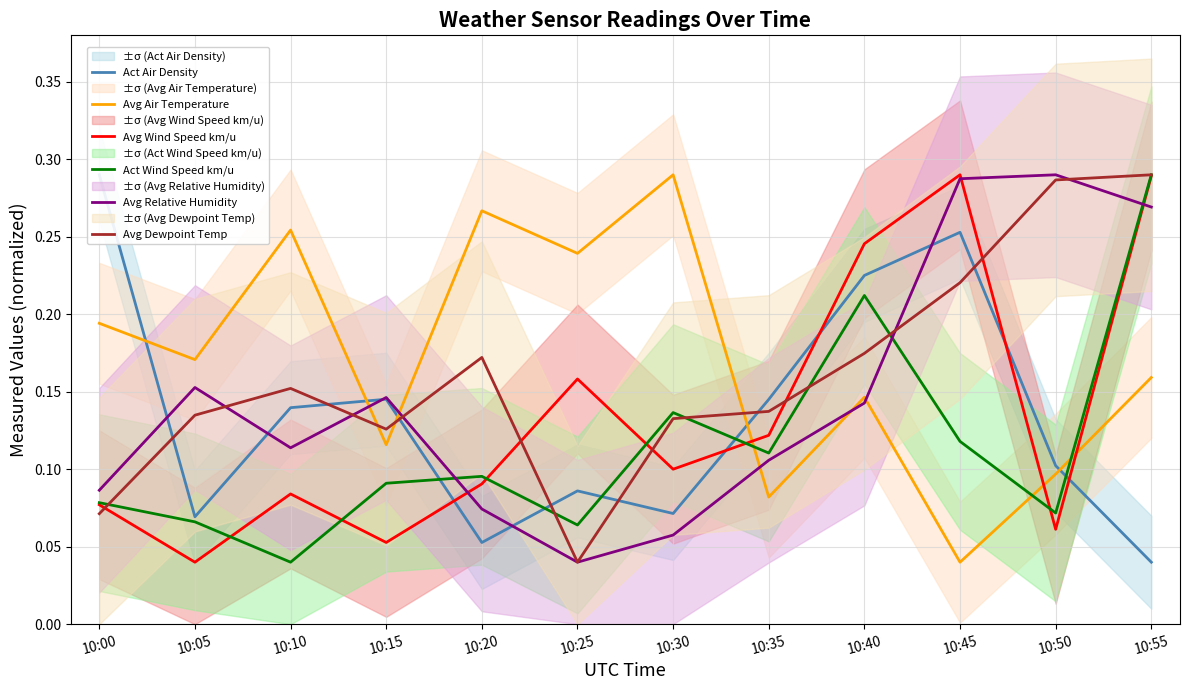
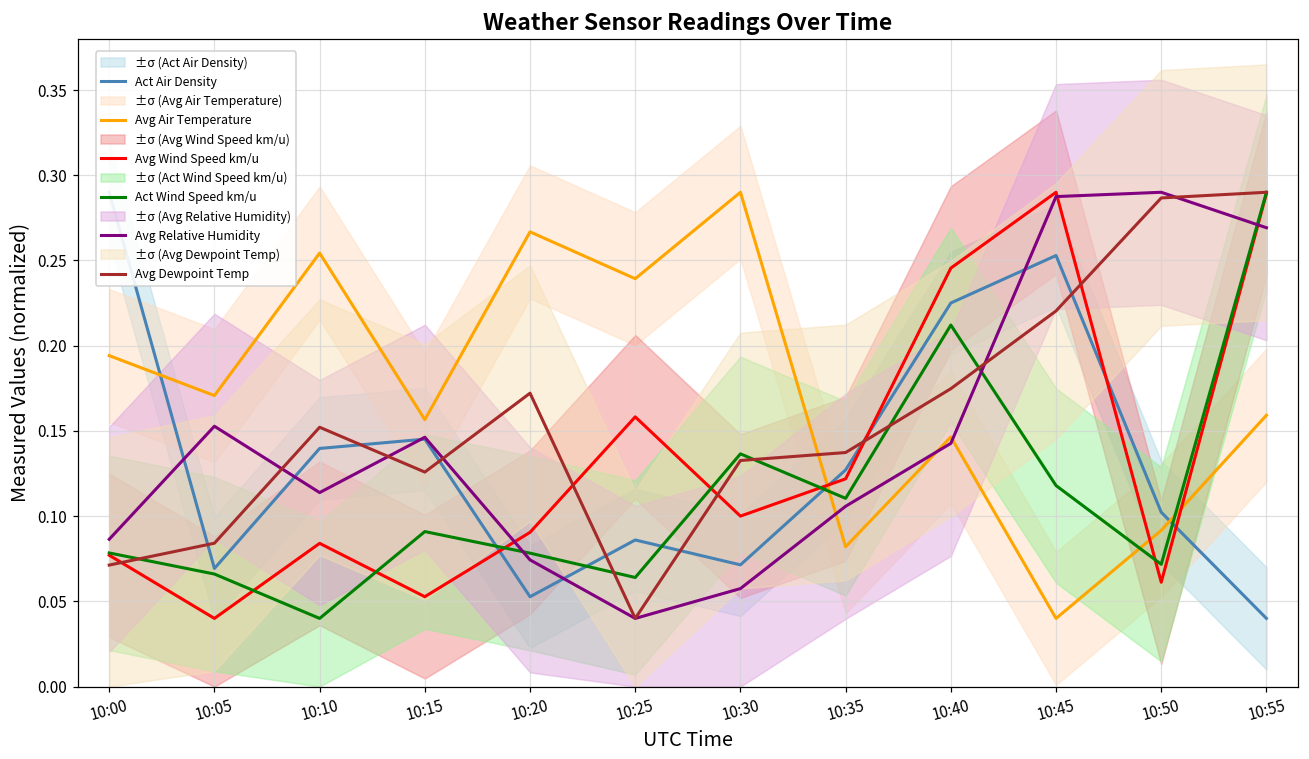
Avg Dewpoint Temp, 10:05: 0.135 -> 0.084
Avg Air Temperature, 10:15: 0.116 -> 0.157
Act Wind Speed km/u, 10:20: 0.095 -> 0.078
Act Air Density, 10:35: 0.145 -> 0.127
Avg Air Temperature, 10:50: 0.097 -> 0.092
